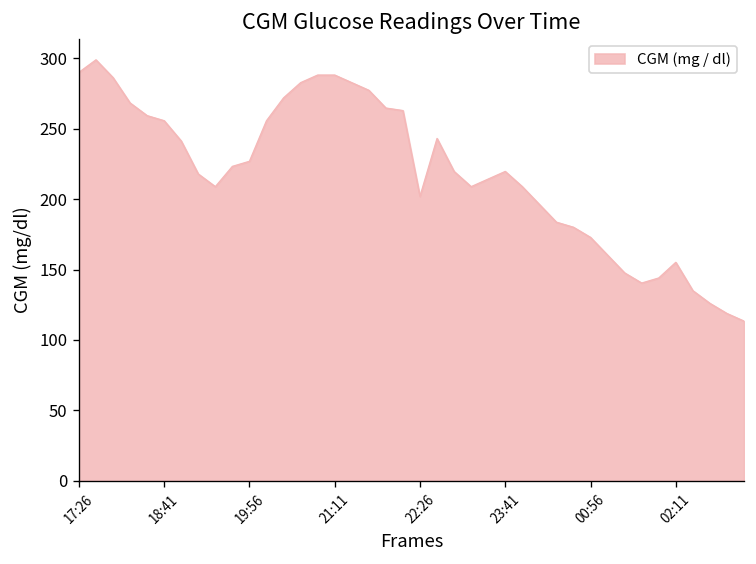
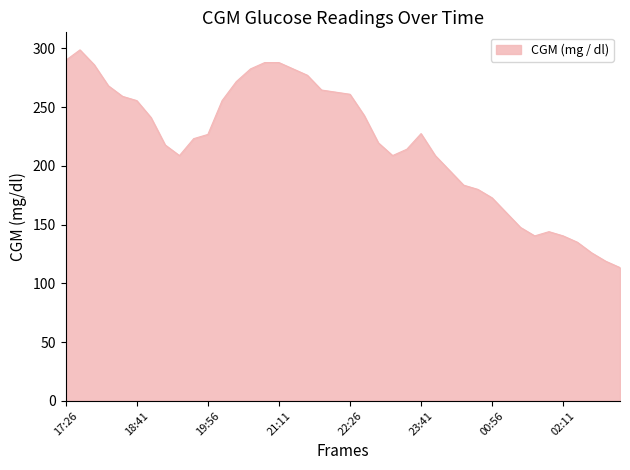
22:26: 202 -> 261
23:41: 220 -> 228
02:11: 155 -> 140
